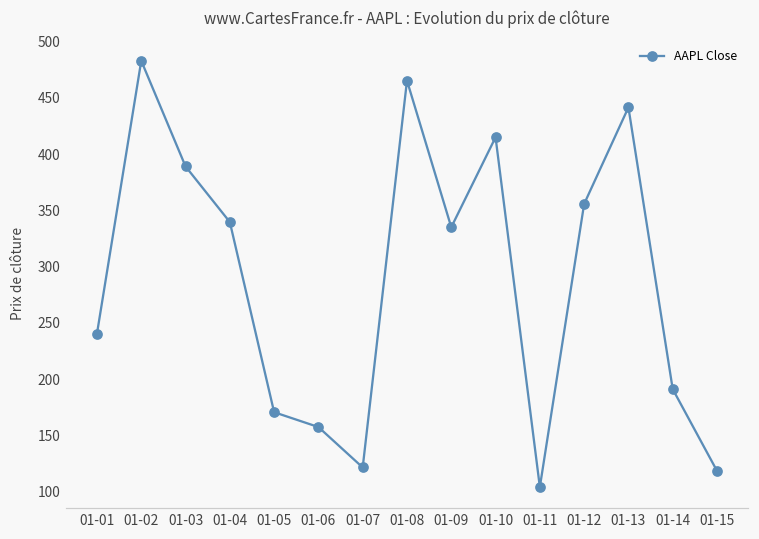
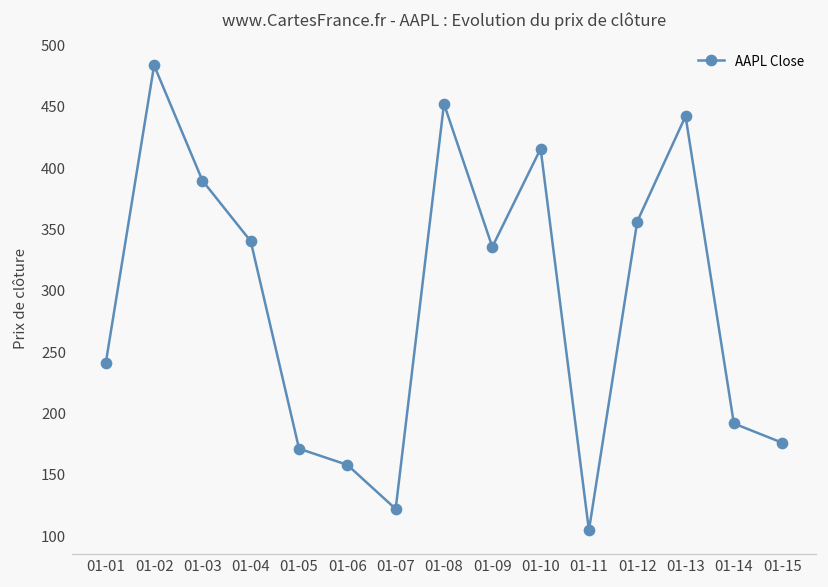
01-08: 465 -> 452
01-15: 118 -> 175
